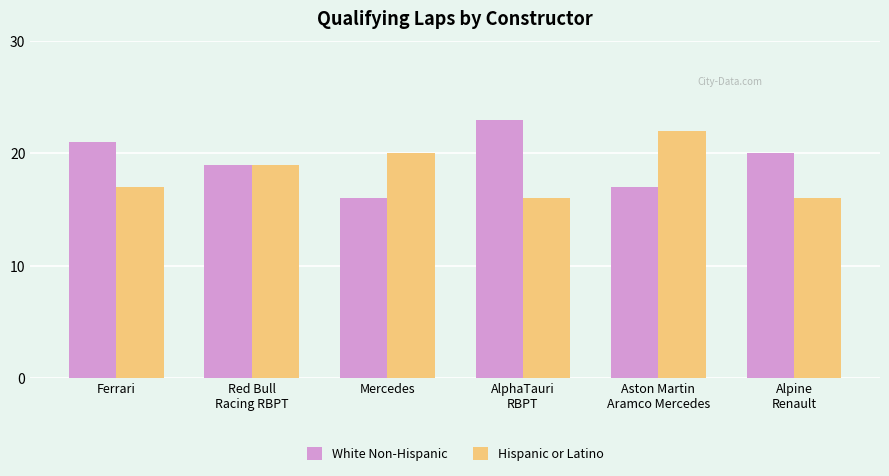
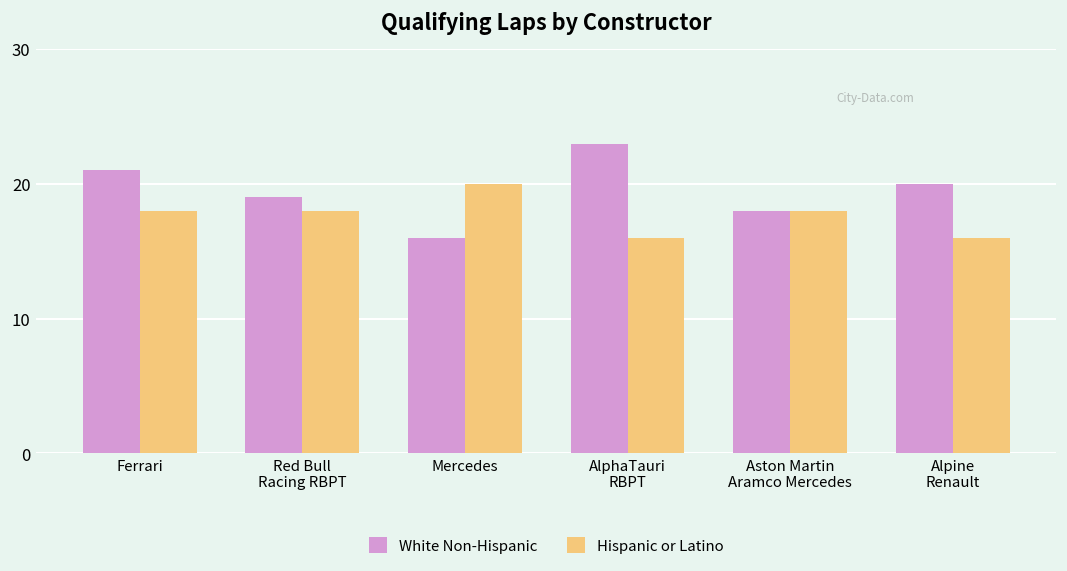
Hispanic or Latino, Ferrari: 17 -> 18
Hispanic or Latino, Red Bull Racing RBPT: 19 -> 18
White Non-Hispanic, Aston Martin Aramco Mercedes: 17 -> 18
Hispanic or Latino, Aston Martin Aramco Mercedes: 22 -> 18
